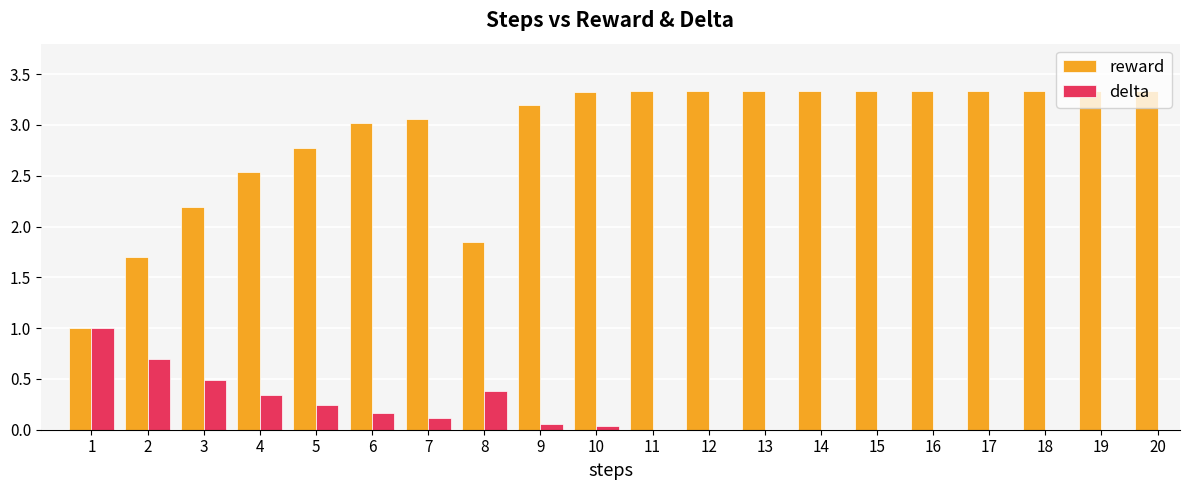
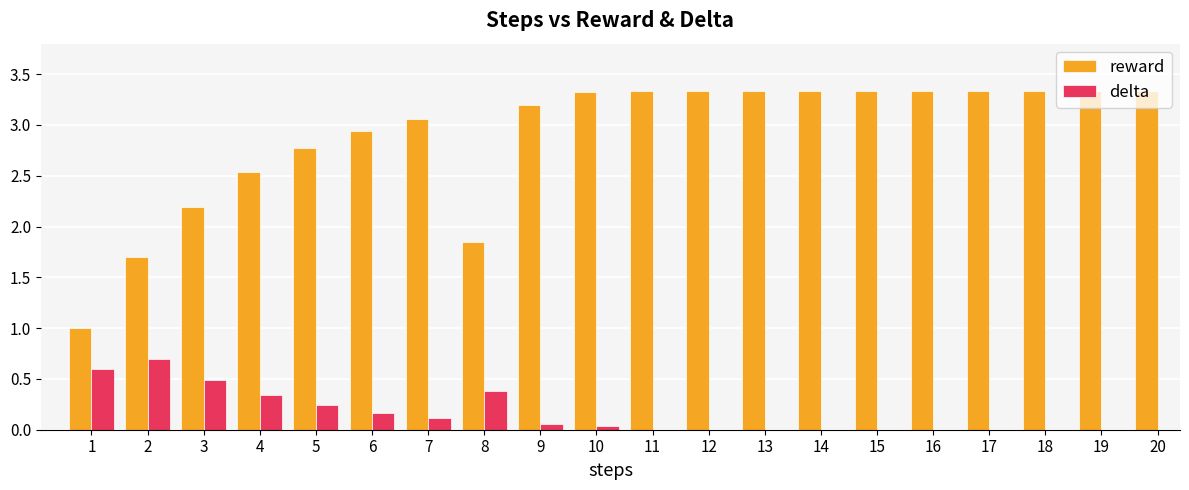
delta, 1: 1.0 -> 0.6
reward, 6: 3.02 -> 2.94
